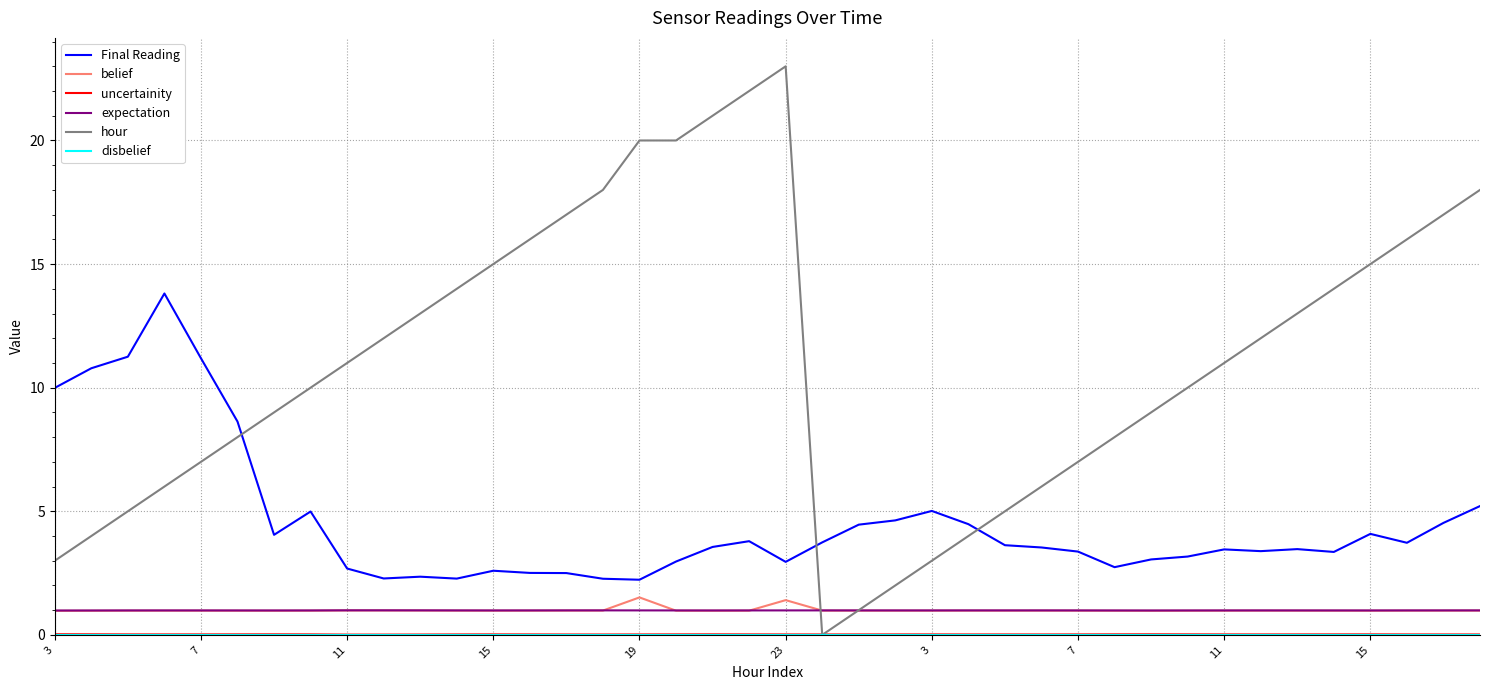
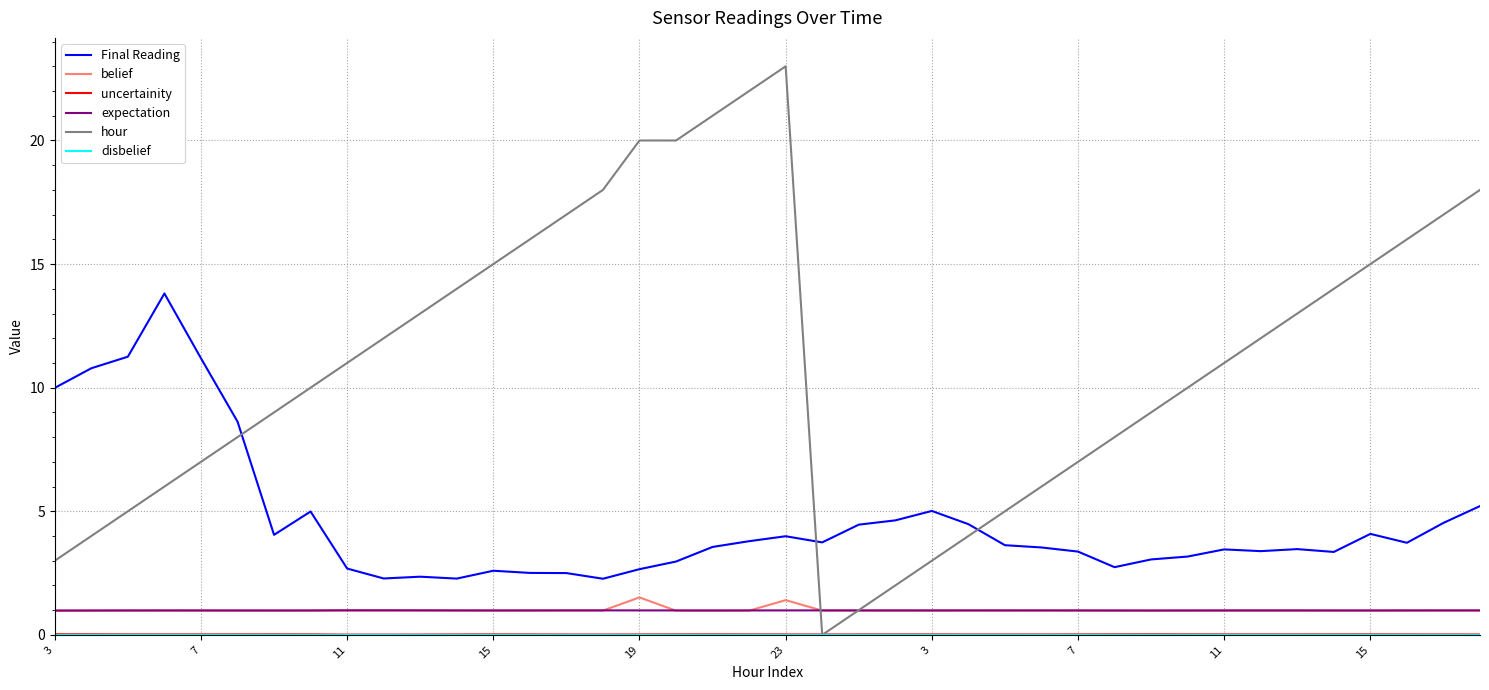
Final Reading, 19: 2.2 -> 2.7
Final Reading, 23: 3.0 -> 4.0
